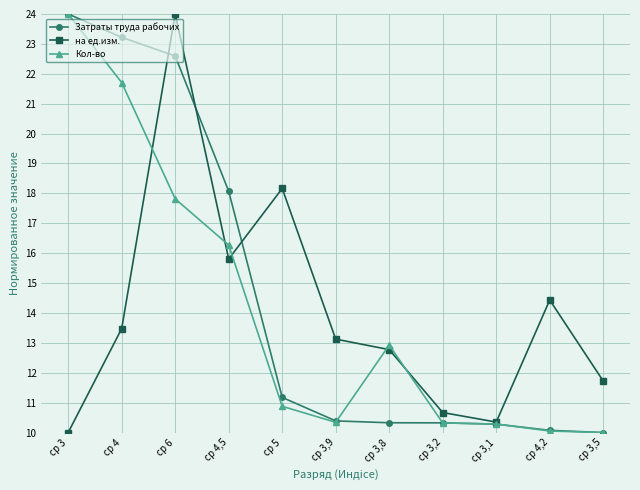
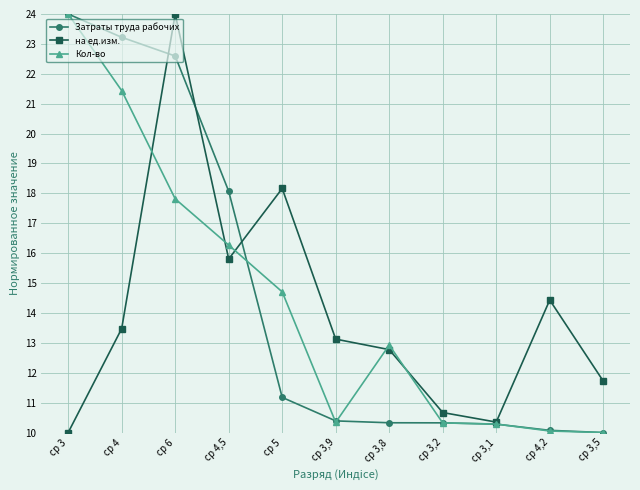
Кол-во, ср 4: 21.7 -> 21.4
Кол-во, ср 5: 10.9 -> 14.7
